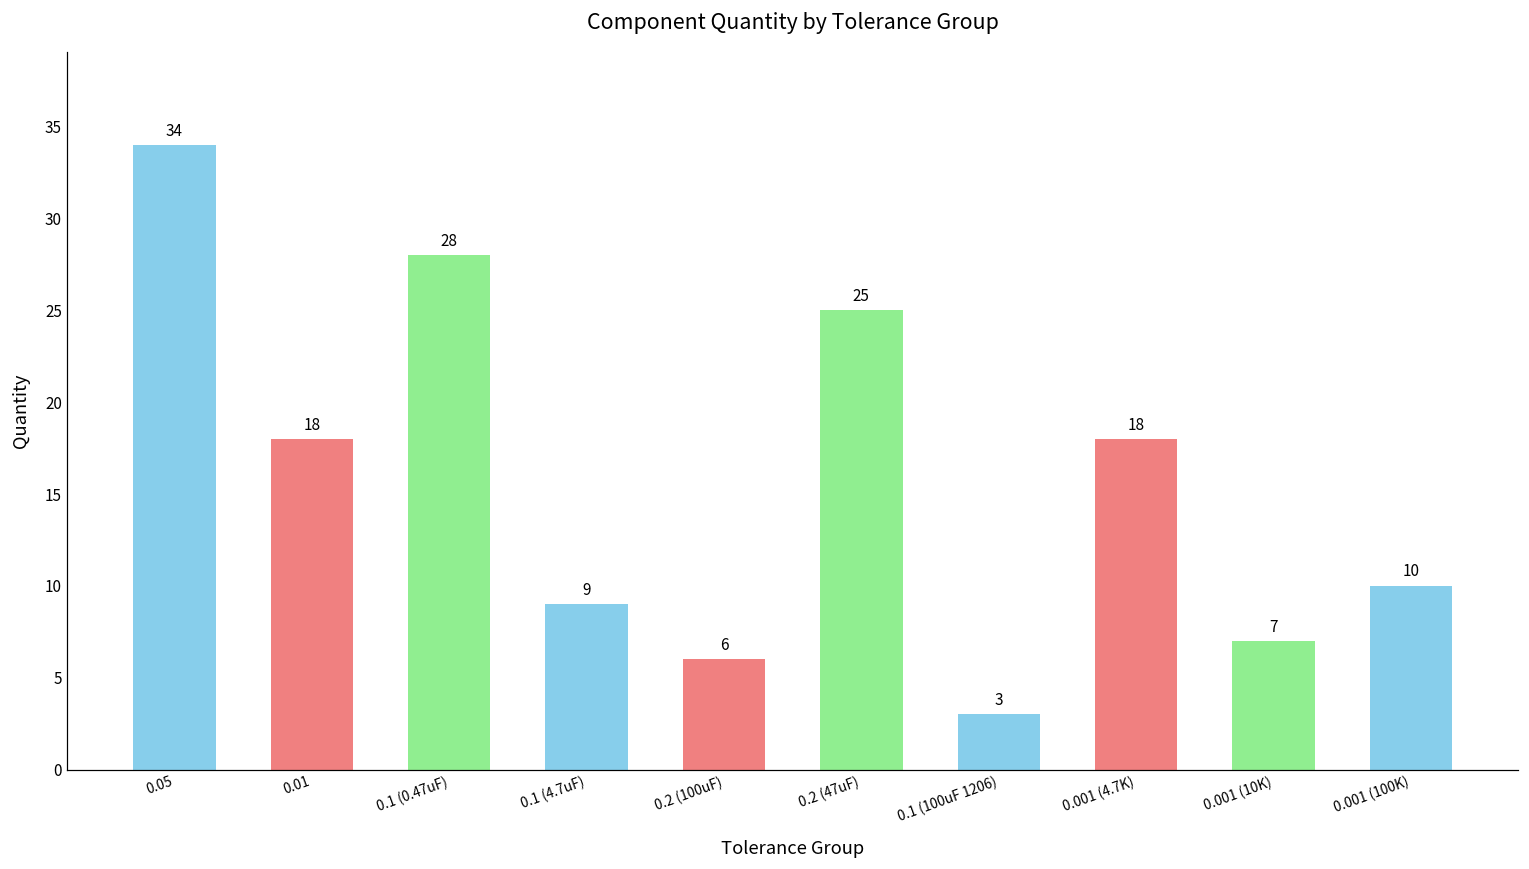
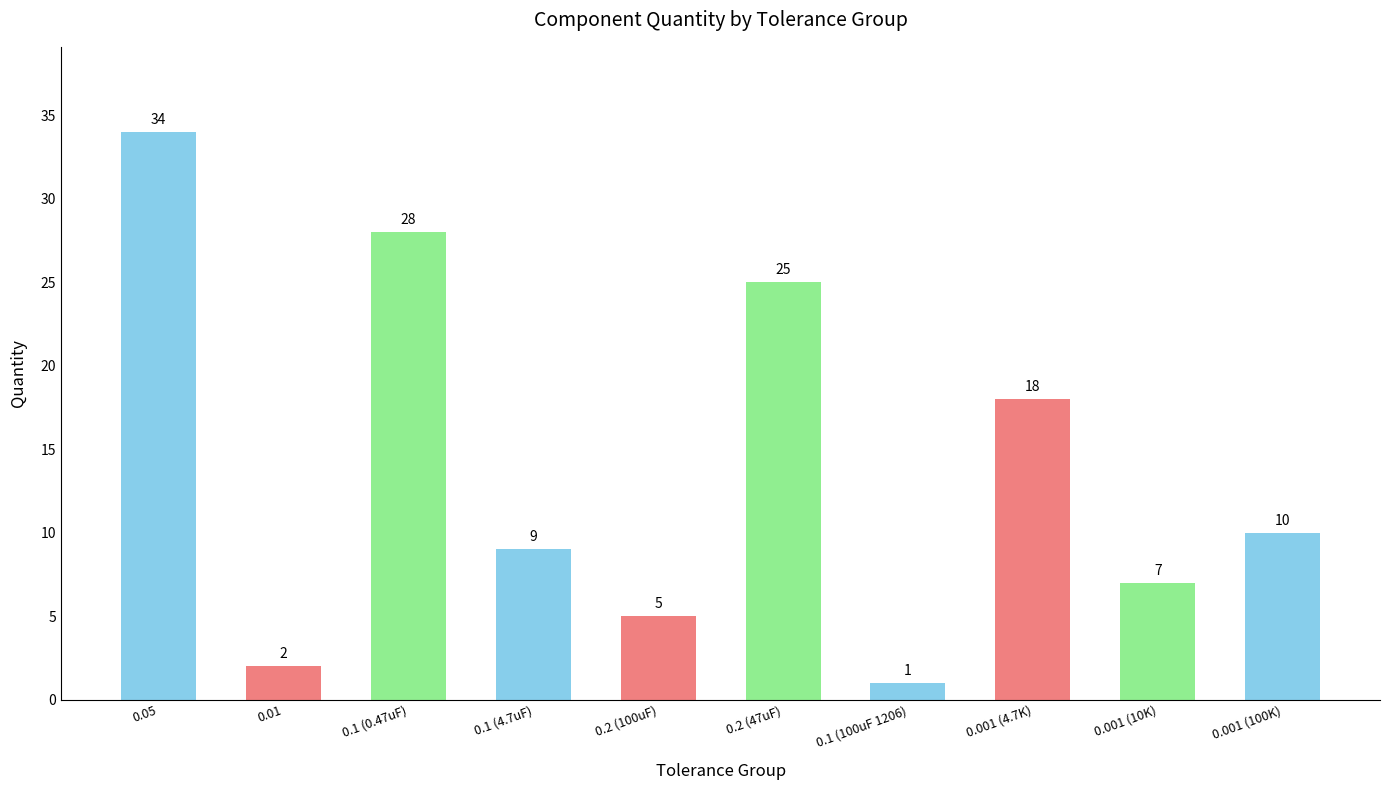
0.01: 18 -> 2
0.2 (100uF): 6 -> 5
0.1 (100uF 1206): 3 -> 1
